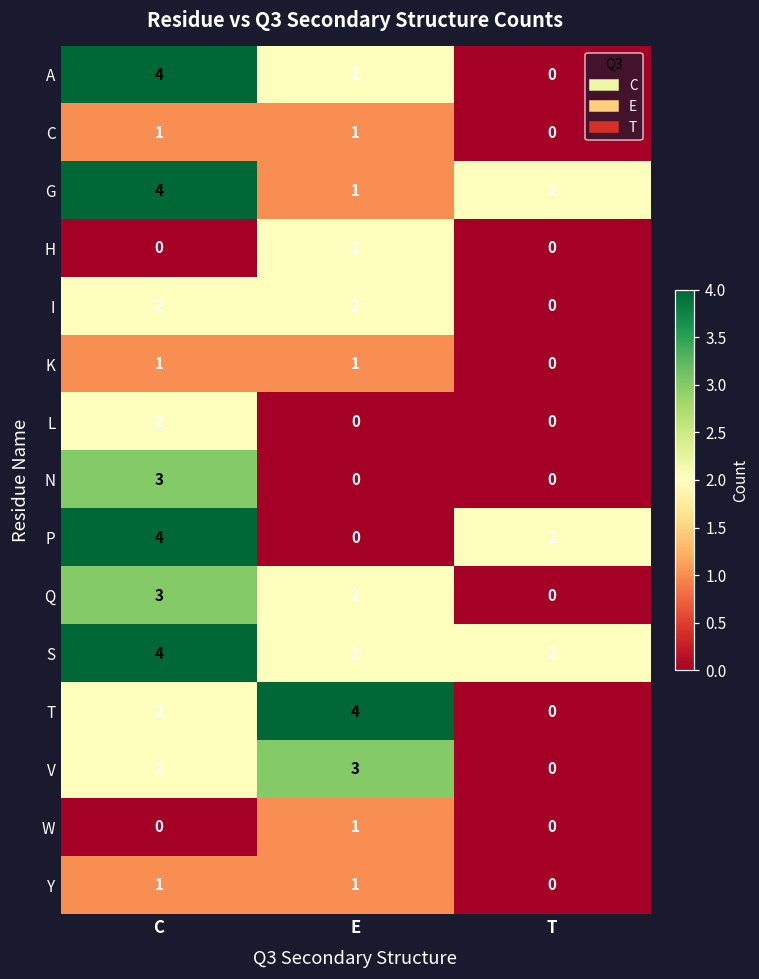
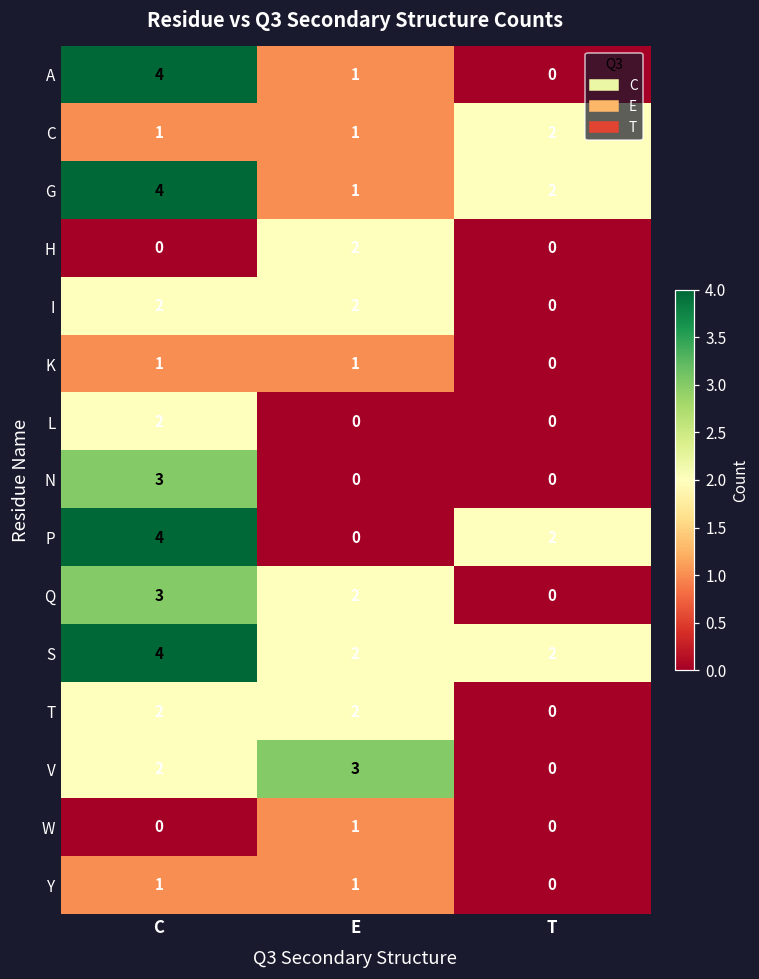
A, E: 2 -> 1
C, T: 0 -> 2
T, E: 4 -> 2
